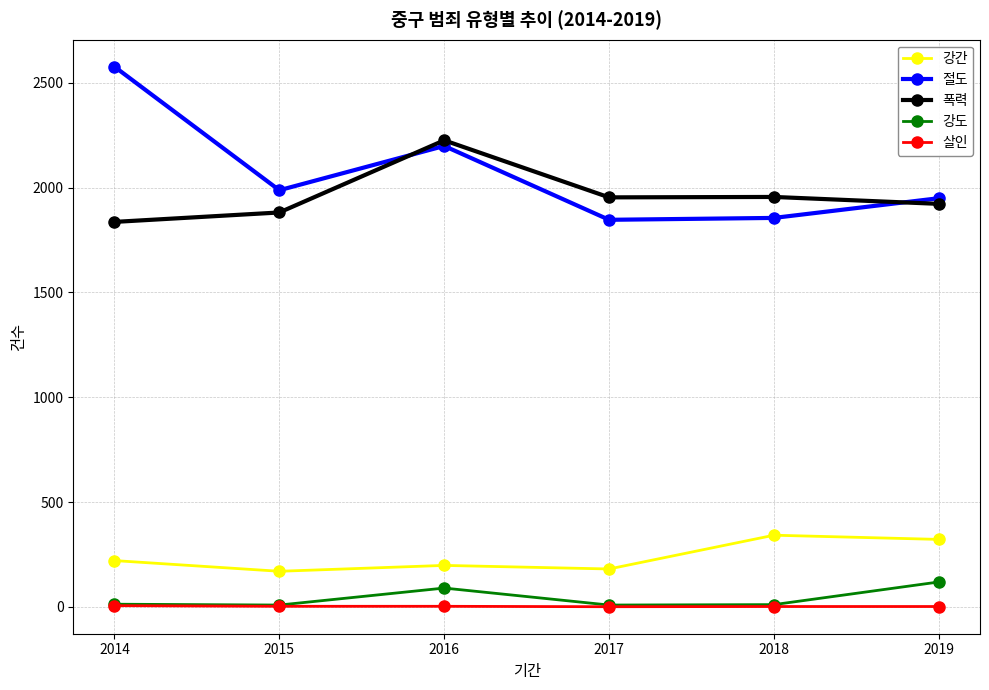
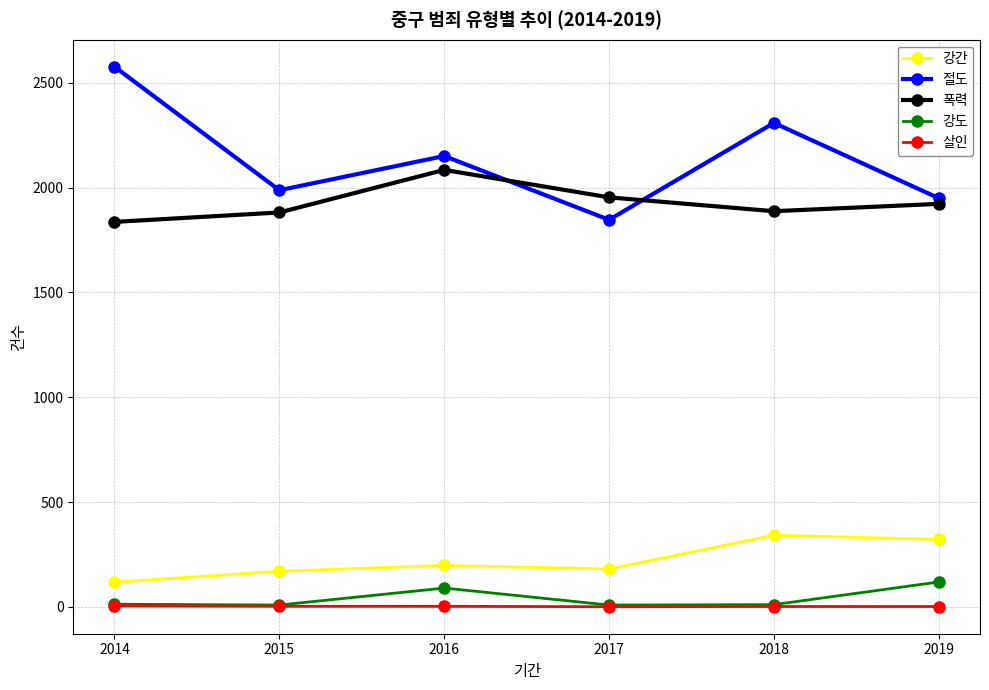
강간, 2014: 220 -> 120
절도, 2016: 2200 -> 2150
폭력, 2016: 2230 -> 2080
절도, 2018: 1860 -> 2310
폭력, 2018: 1960 -> 1890
